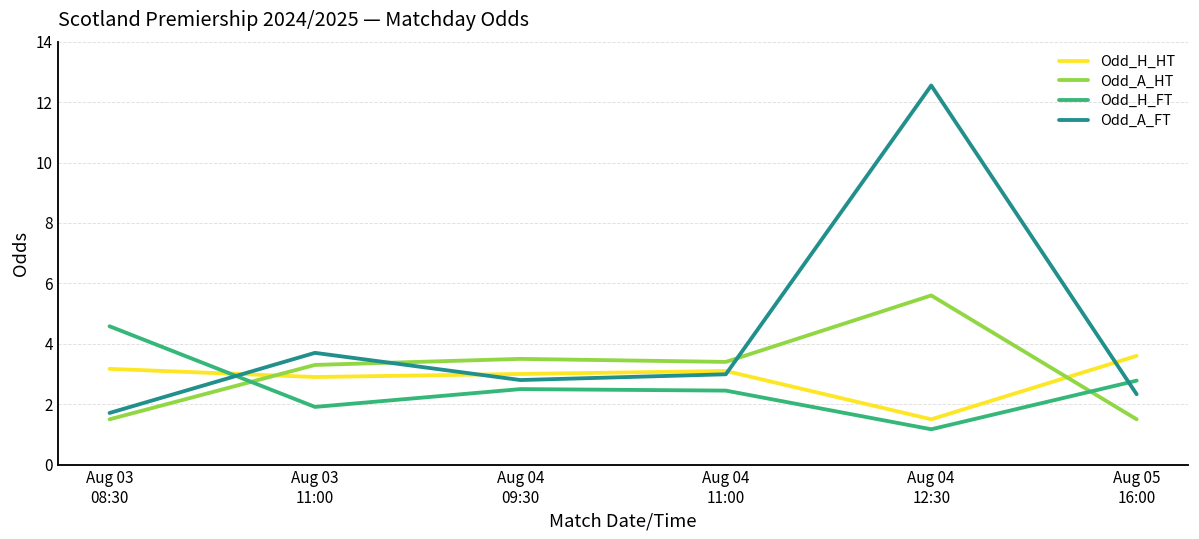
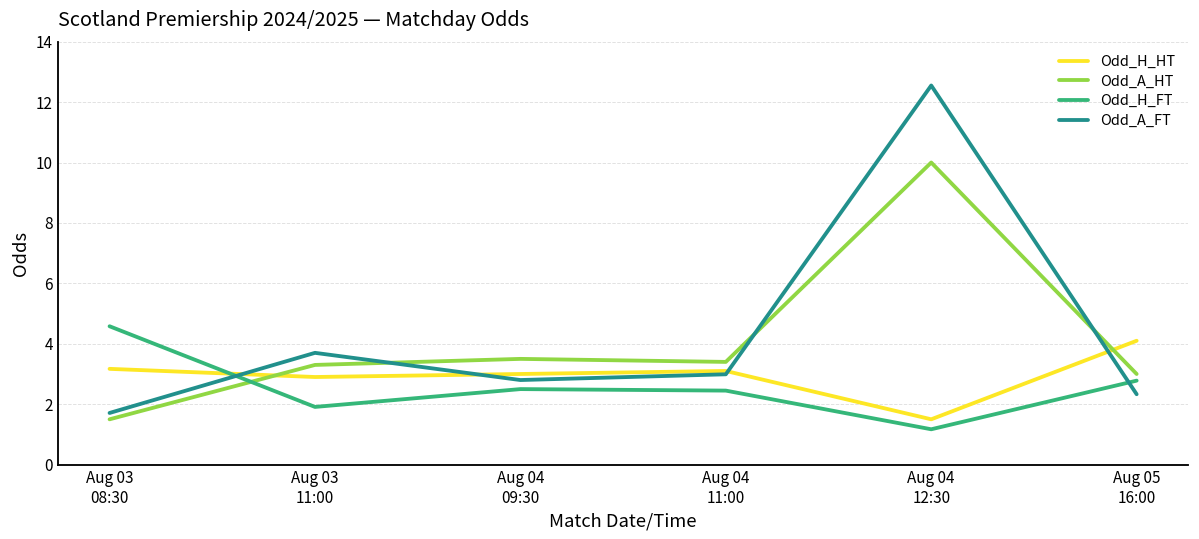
Odd_A_HT, Aug 04 12:30: 5.6 -> 10.0
Odd_H_HT, Aug 05 16:00: 3.6 -> 4.1
Odd_A_HT, Aug 05 16:00: 1.5 -> 3.0
